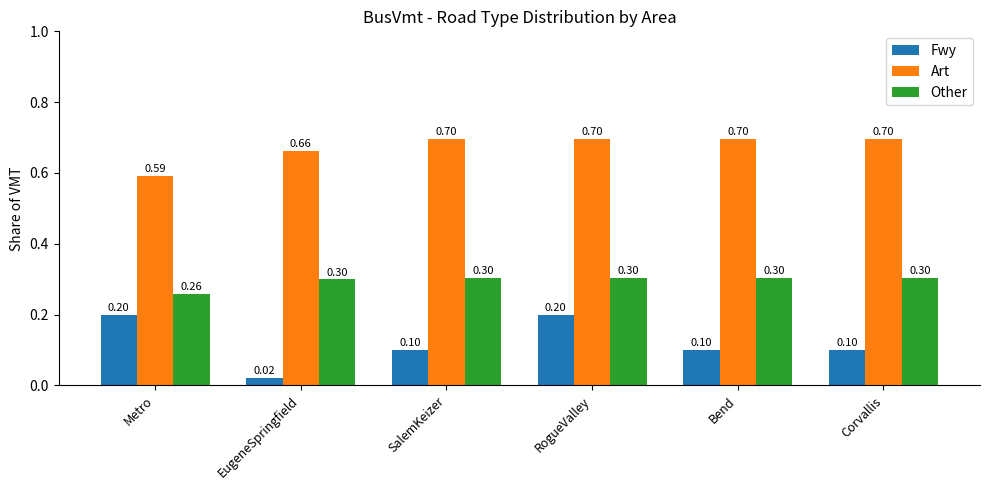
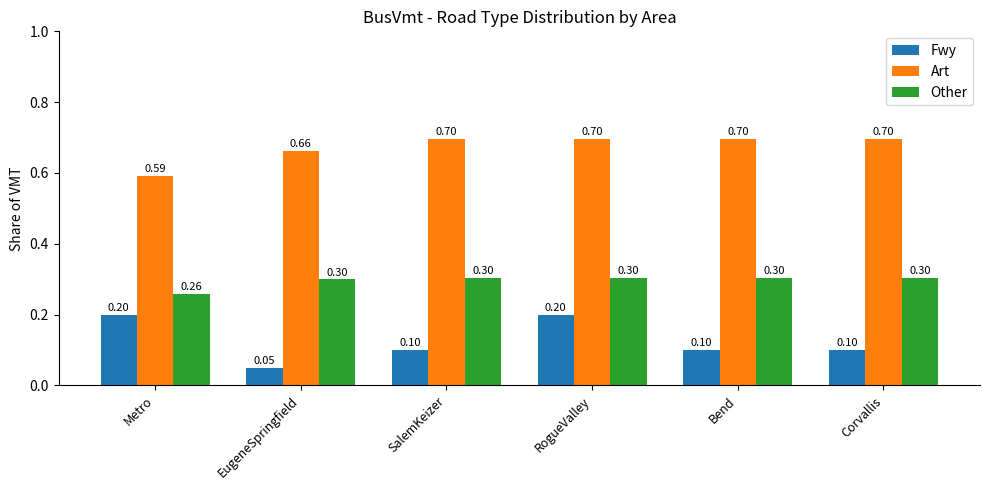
Fwy, EugeneSpringfield: 0.02 -> 0.05
